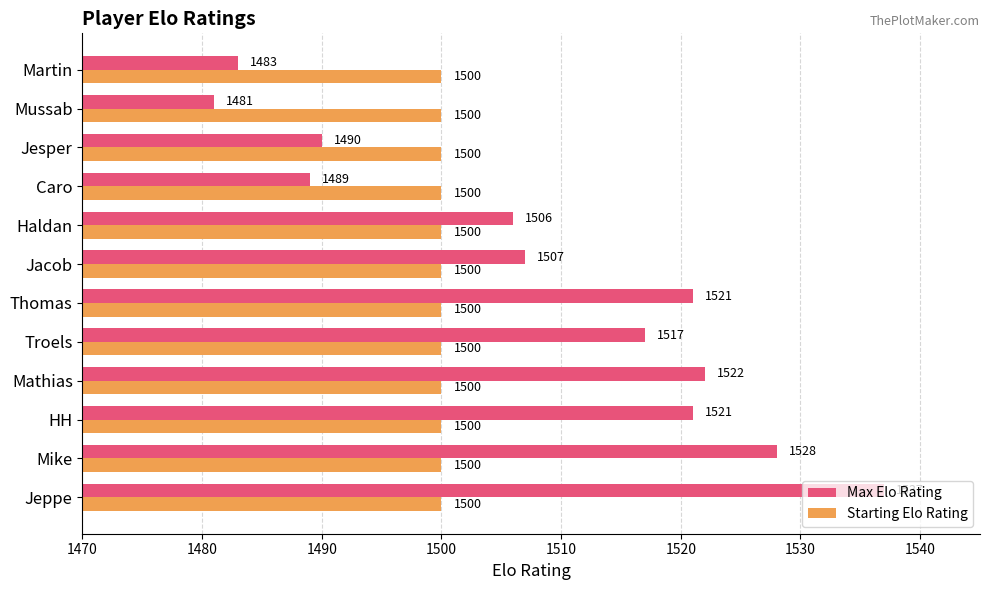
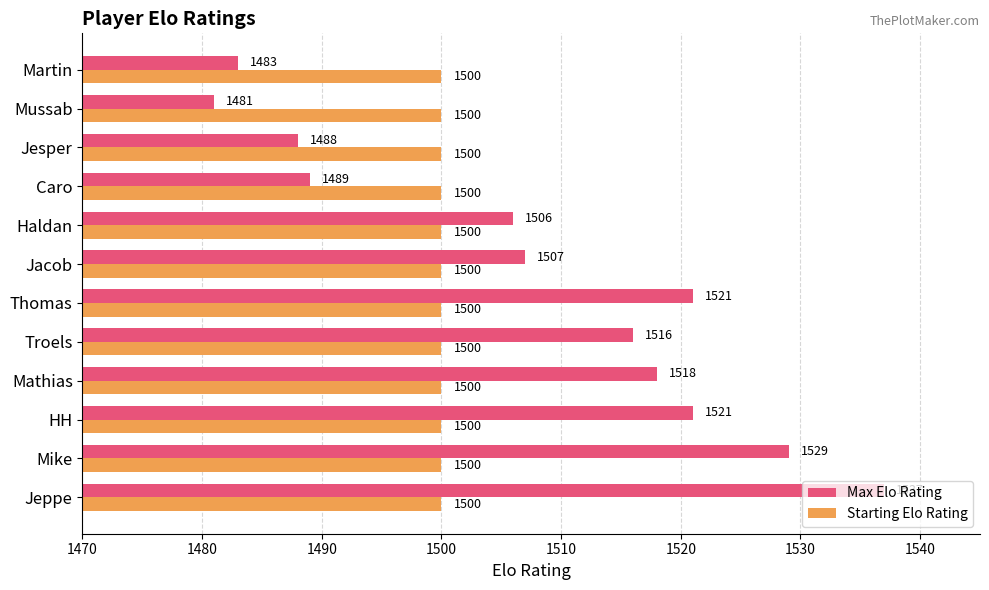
Max Elo Rating, Jesper: 1490 -> 1488
Max Elo Rating, Troels: 1517 -> 1516
Max Elo Rating, Mathias: 1522 -> 1518
Max Elo Rating, Mike: 1528 -> 1529
